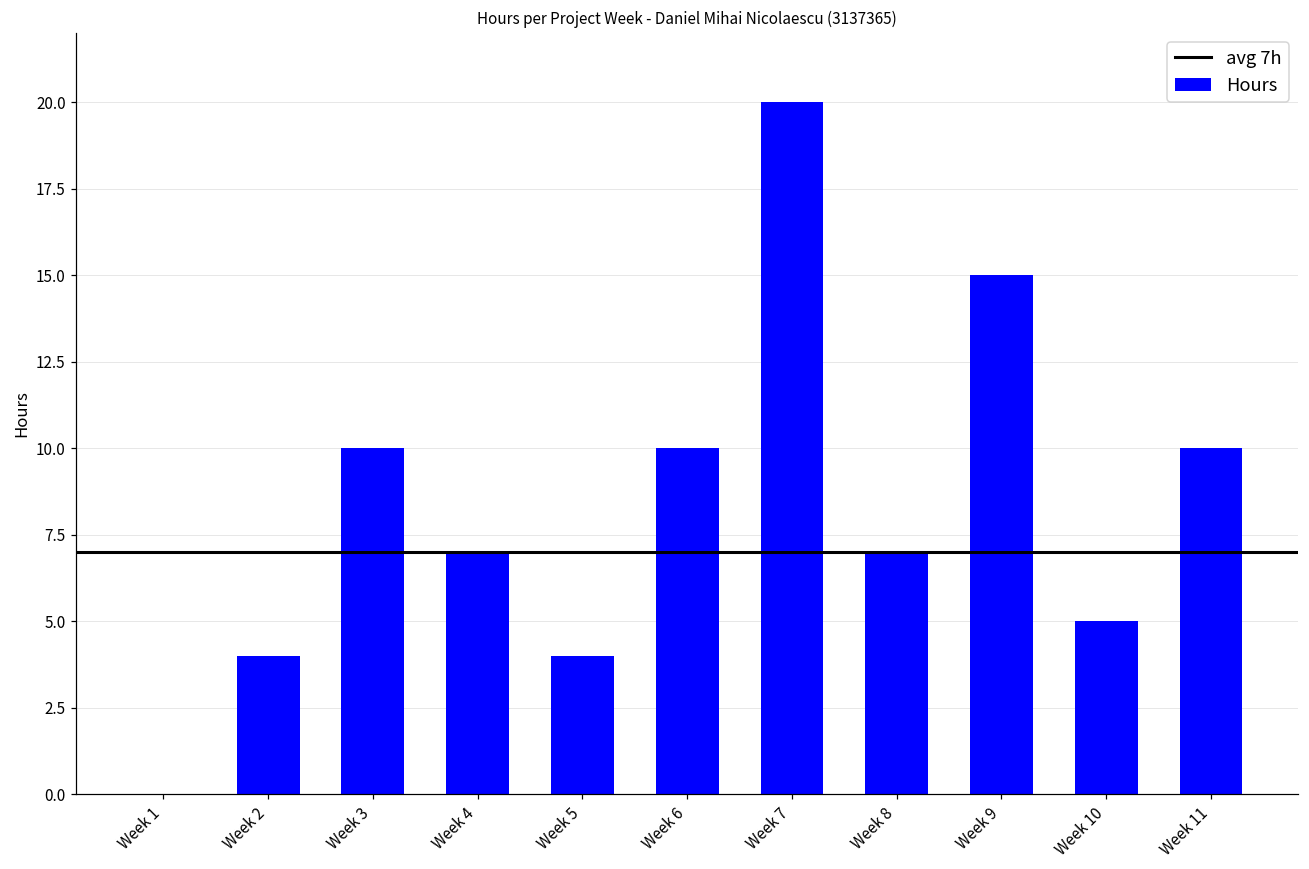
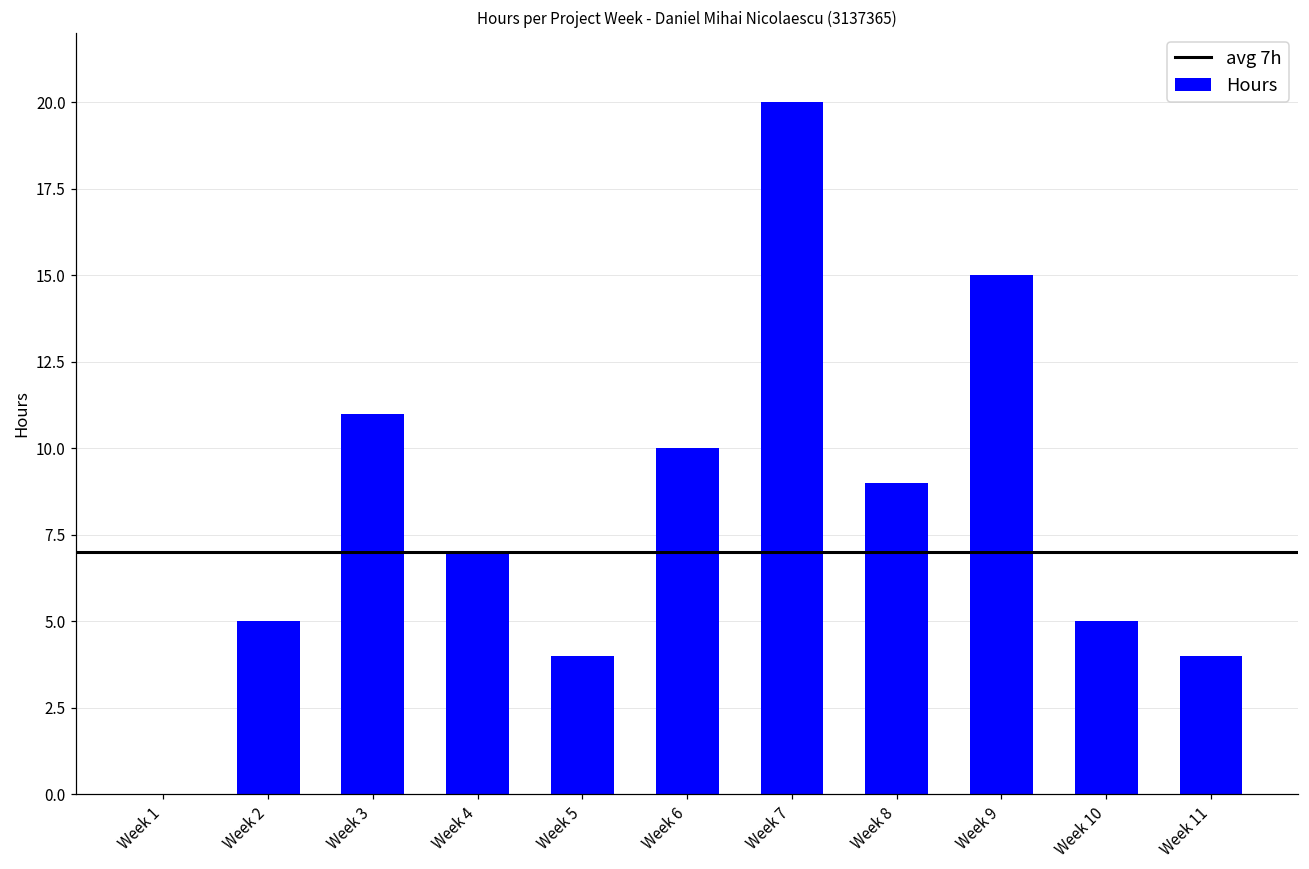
Week 2: 4 -> 5
Week 3: 10 -> 11
Week 8: 7 -> 9
Week 11: 10 -> 4
